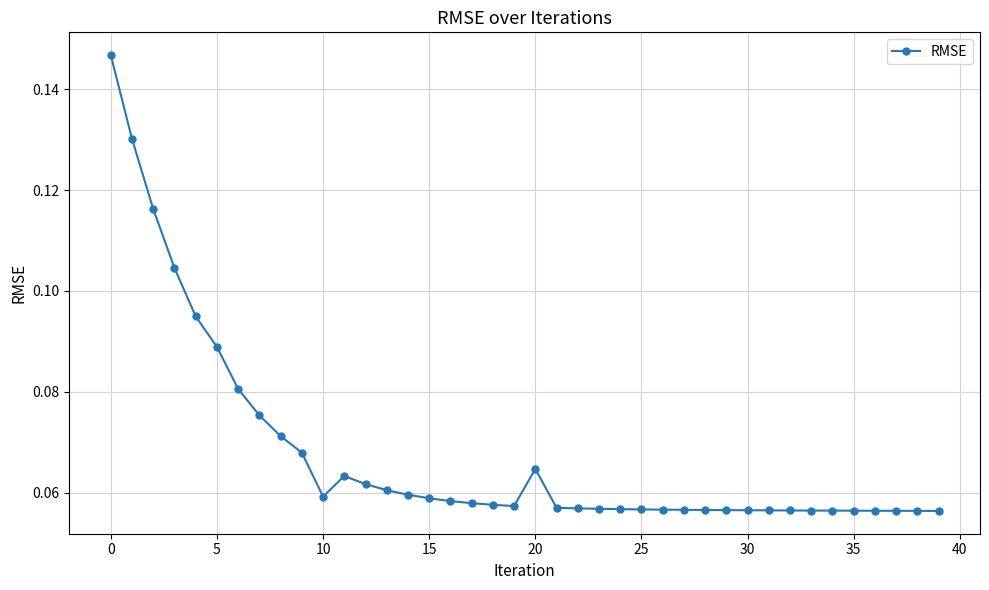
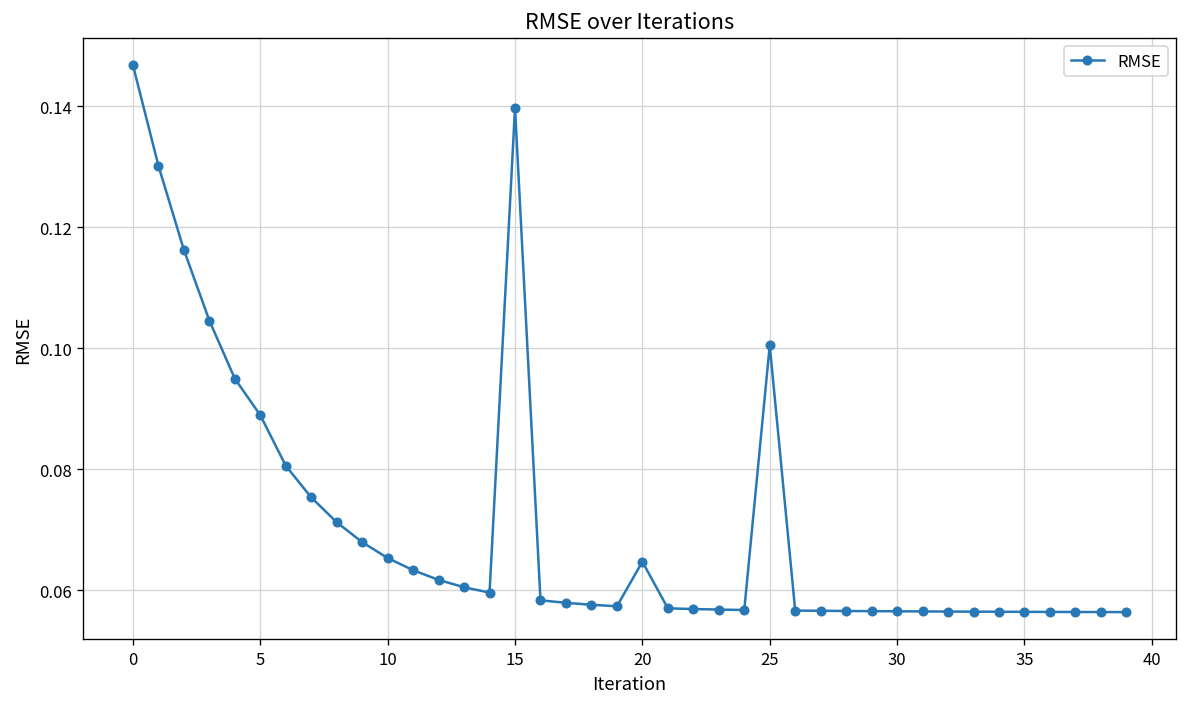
10: 0.059 -> 0.065
15: 0.059 -> 0.140
25: 0.057 -> 0.100
